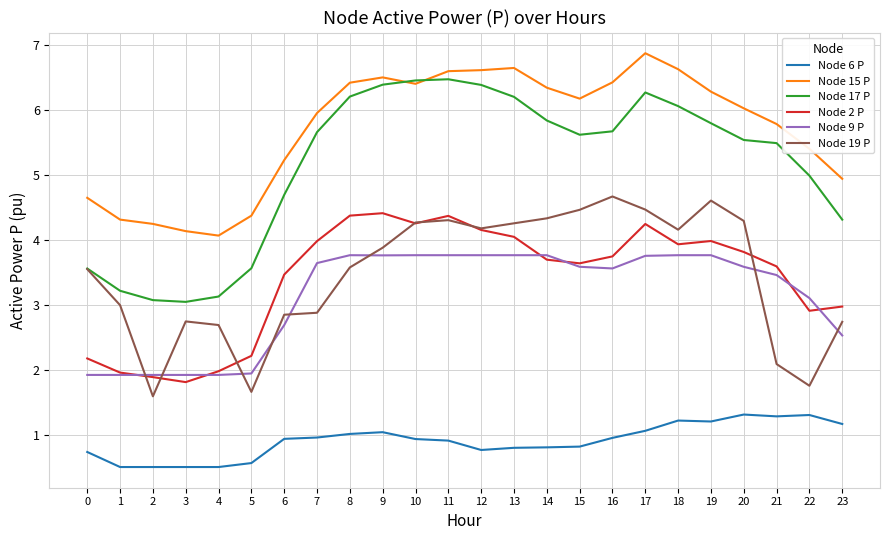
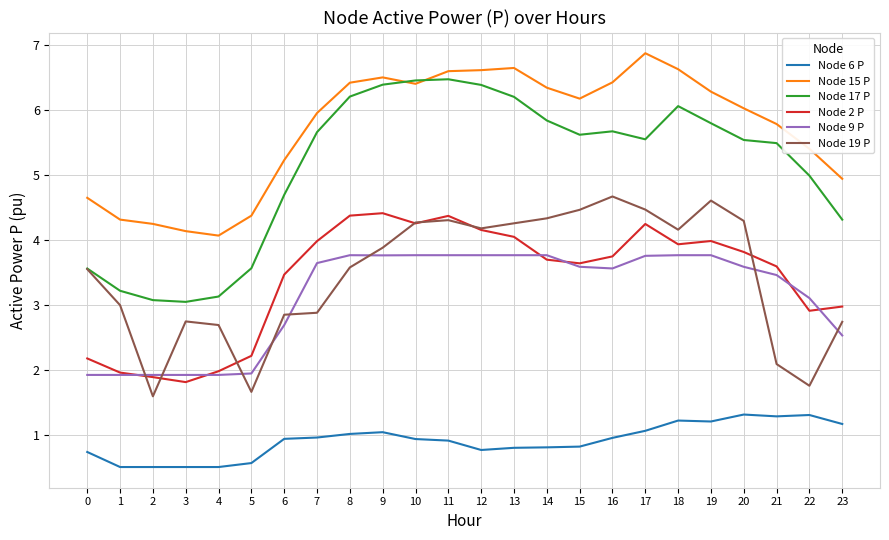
Node 17 P, 17: 6.3 -> 5.6
